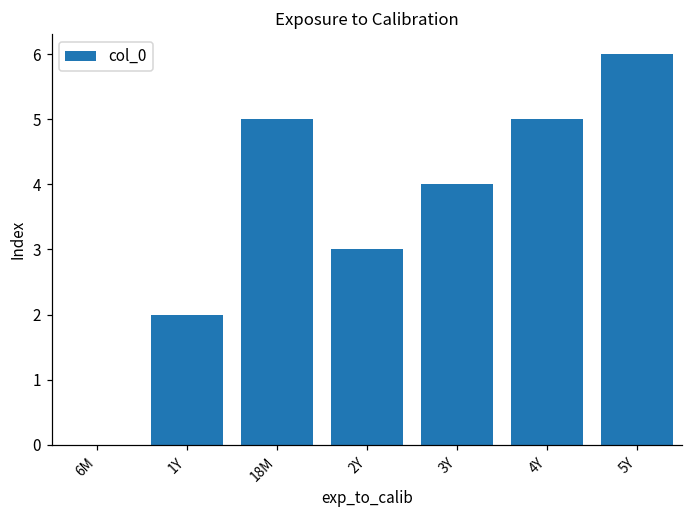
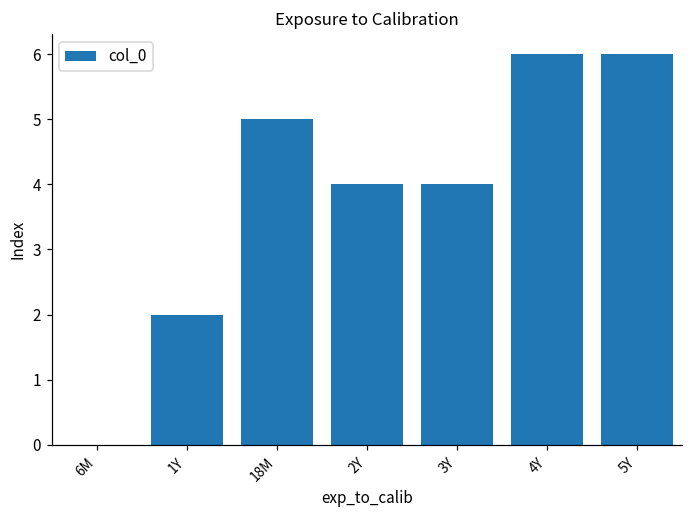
2Y: 3 -> 4
4Y: 5 -> 6
